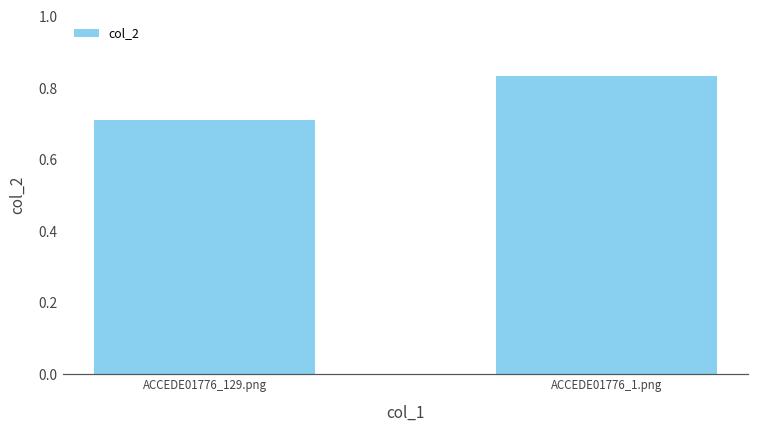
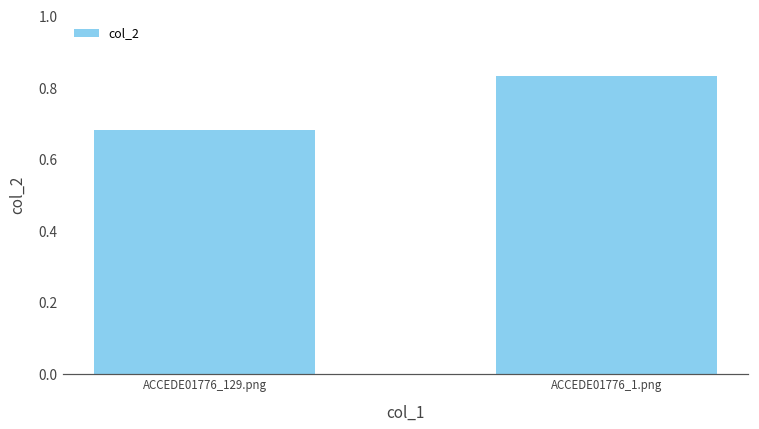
ACCEDE01776_129.png: 0.71 -> 0.68
